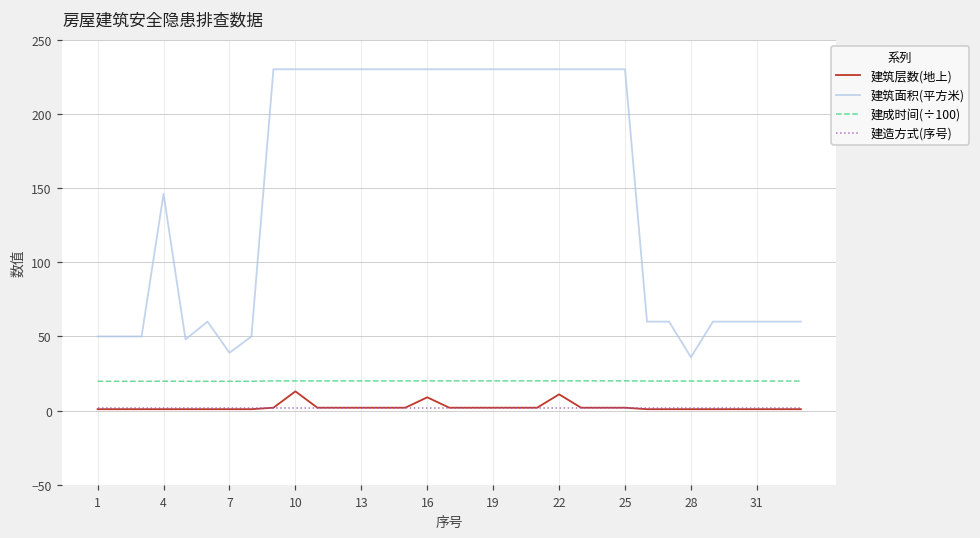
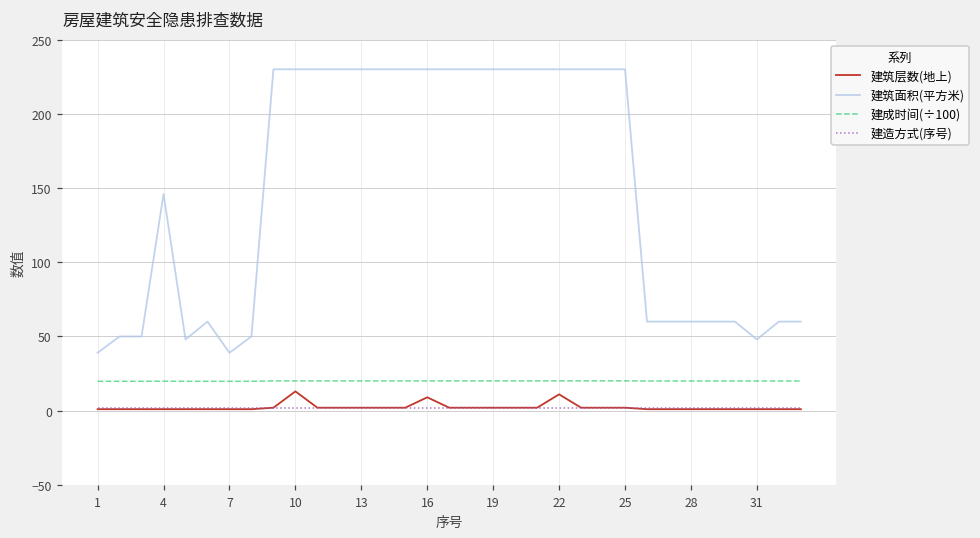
建筑面积(平方米), 1: 50 -> 39
建筑面积(平方米), 28: 36 -> 60
建筑面积(平方米), 31: 60 -> 48
